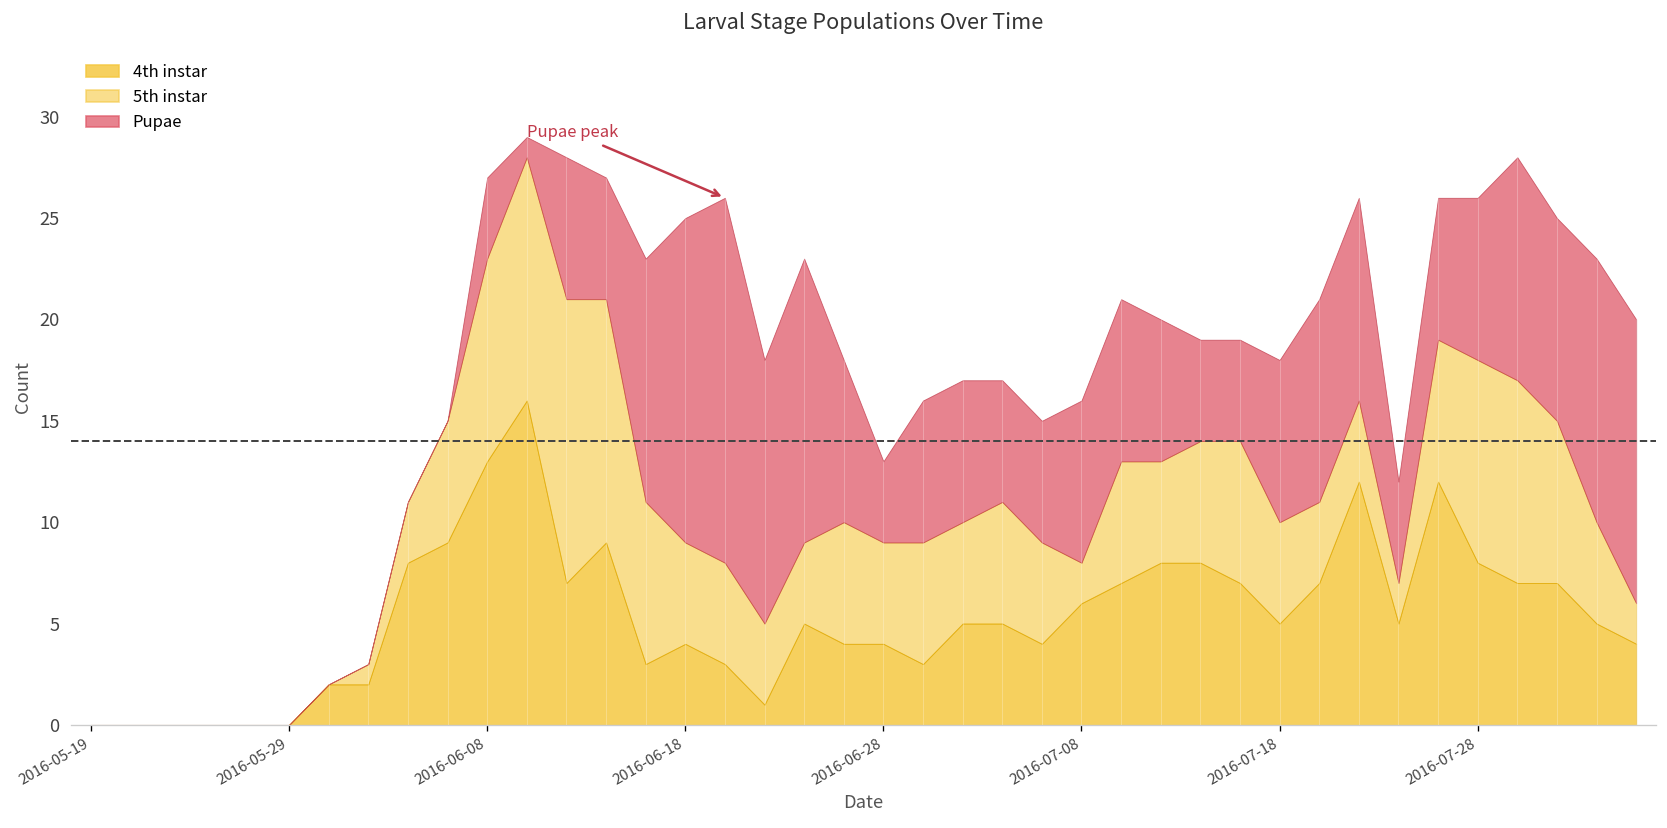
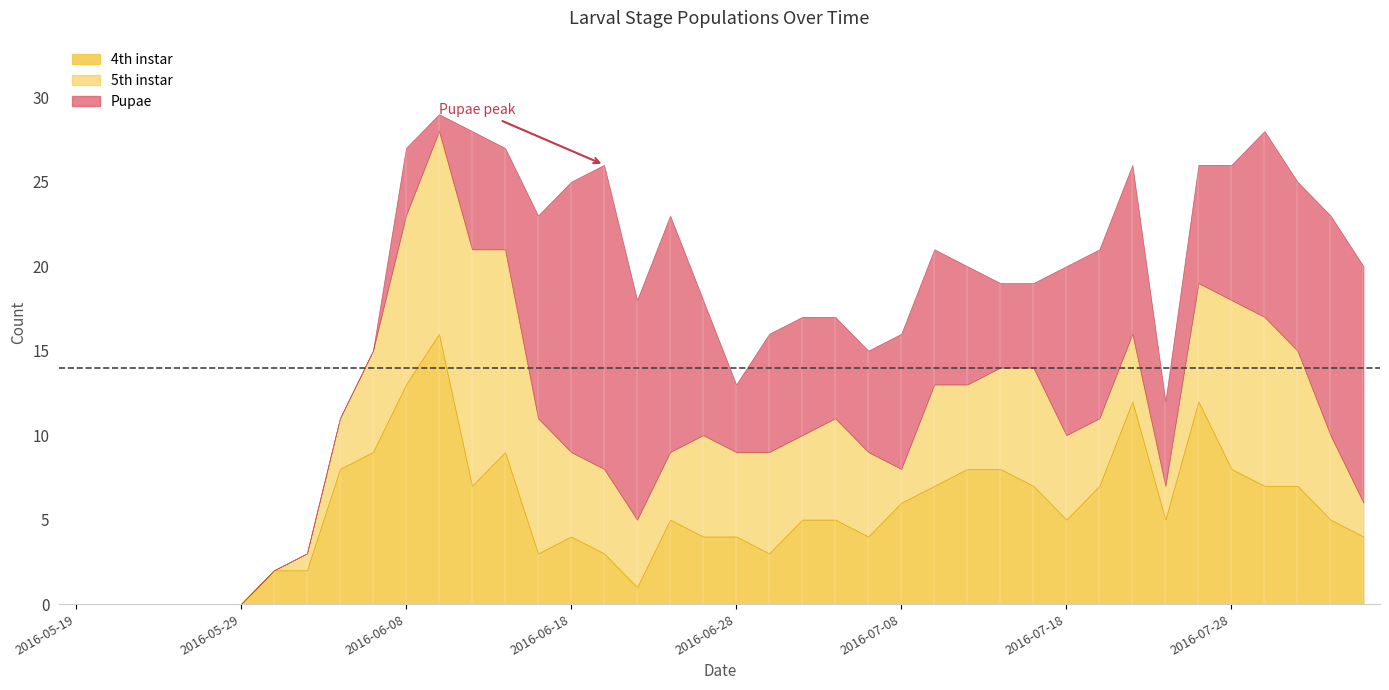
Pupae, 2016-07-18: 8 -> 10
